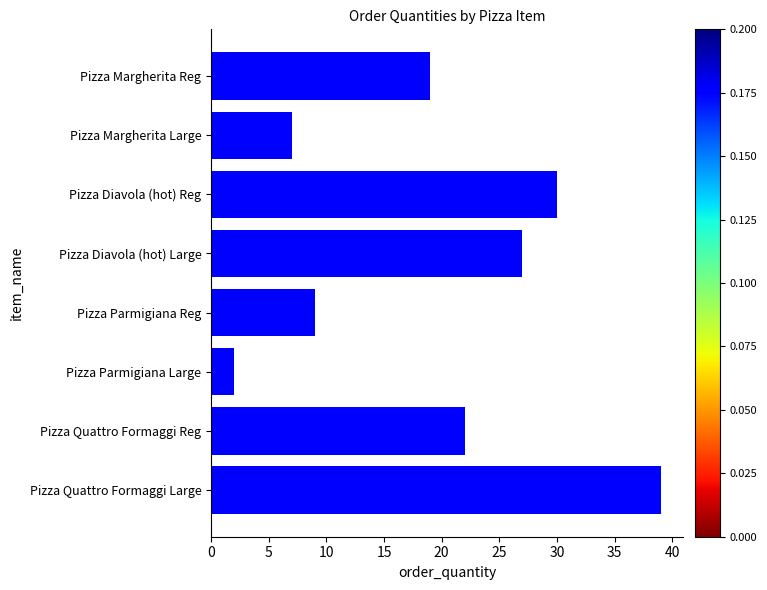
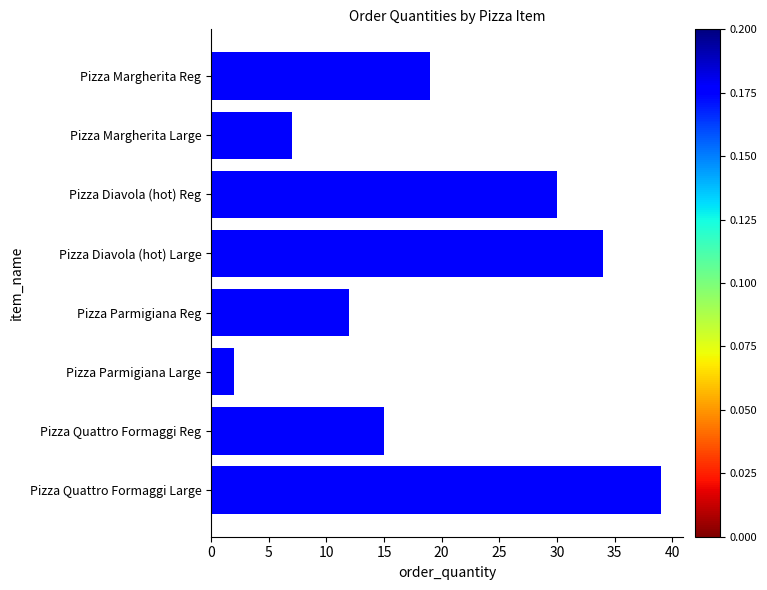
Pizza Diavola (hot) Large: 27 -> 34
Pizza Parmigiana Reg: 9 -> 12
Pizza Quattro Formaggi Reg: 22 -> 15
